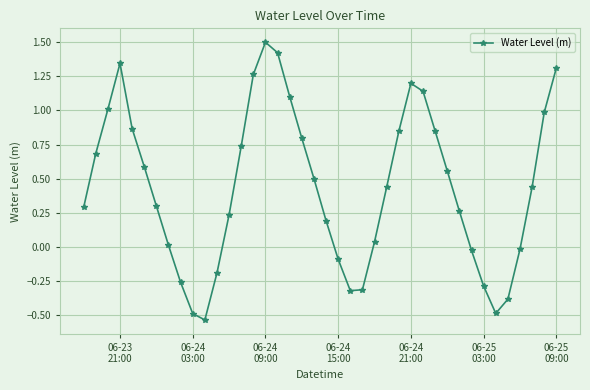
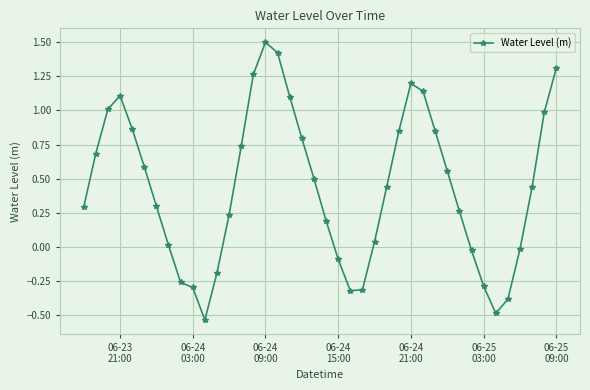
06-23 21:00: 1.34 -> 1.11
06-24 03:00: -0.49 -> -0.30
